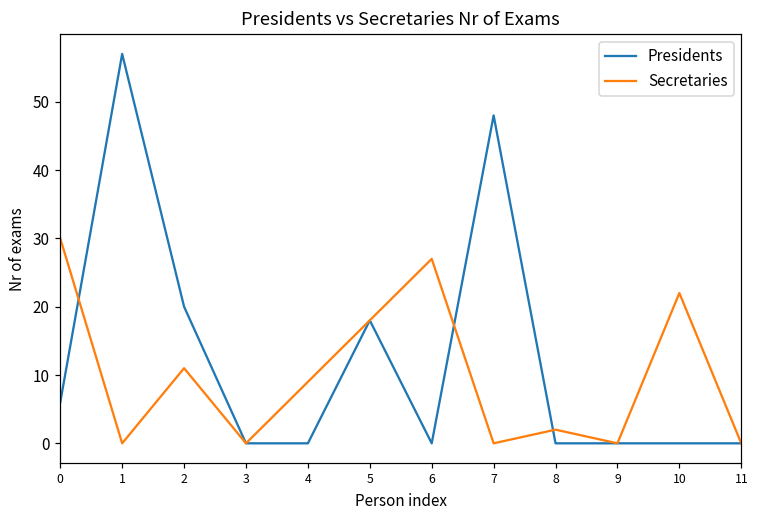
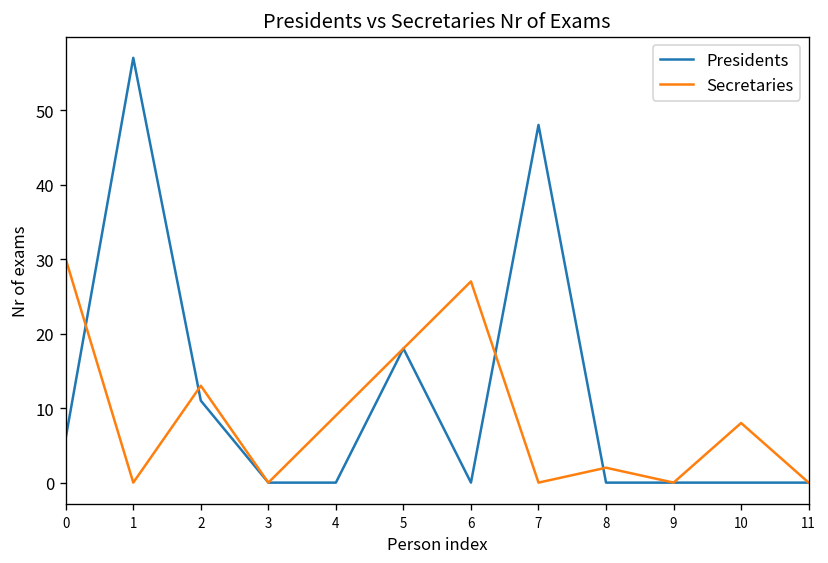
Presidents, 2: 20 -> 11
Secretaries, 2: 11 -> 13
Secretaries, 10: 22 -> 8
